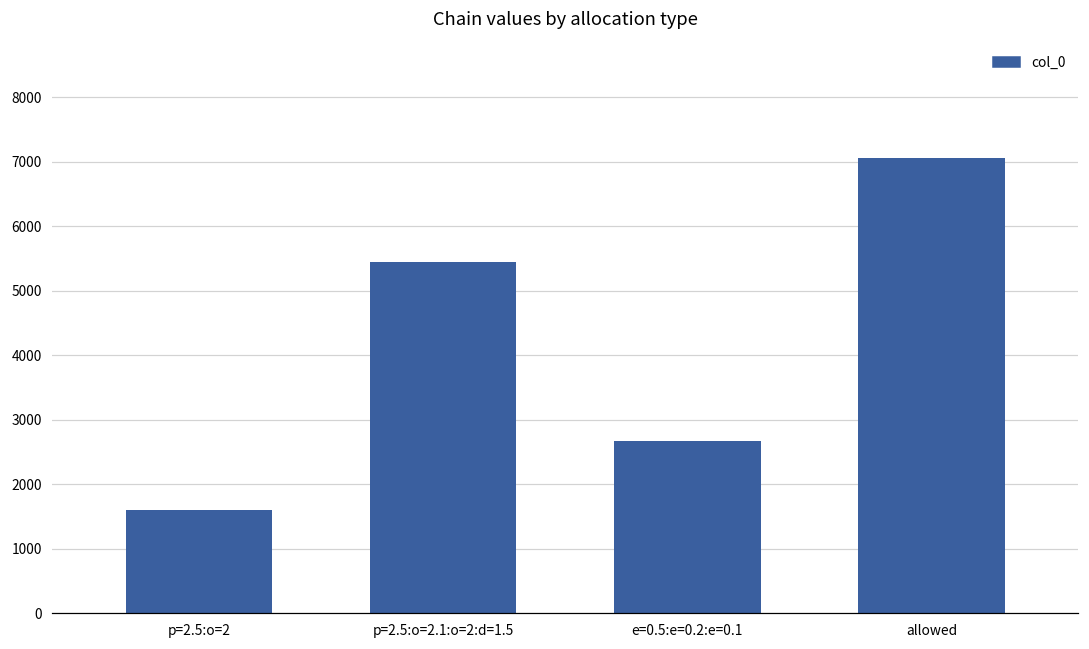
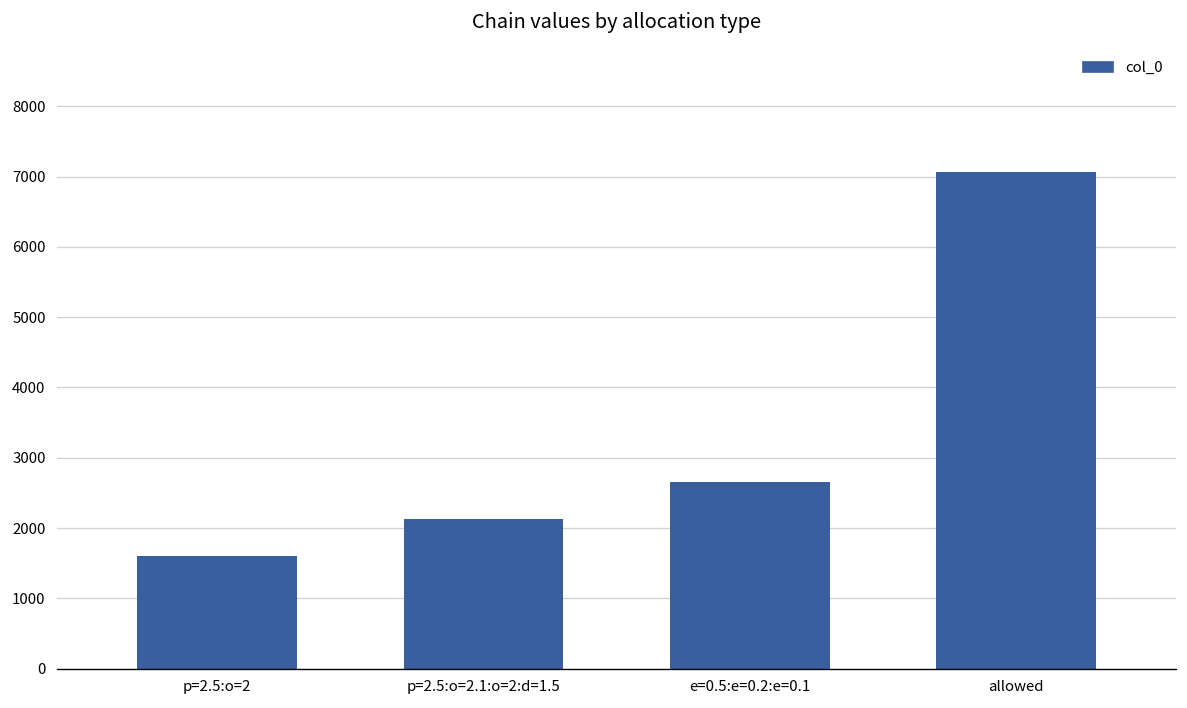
p=2.5:o=2.1:o=2:d=1.5: 5400 -> 2100
